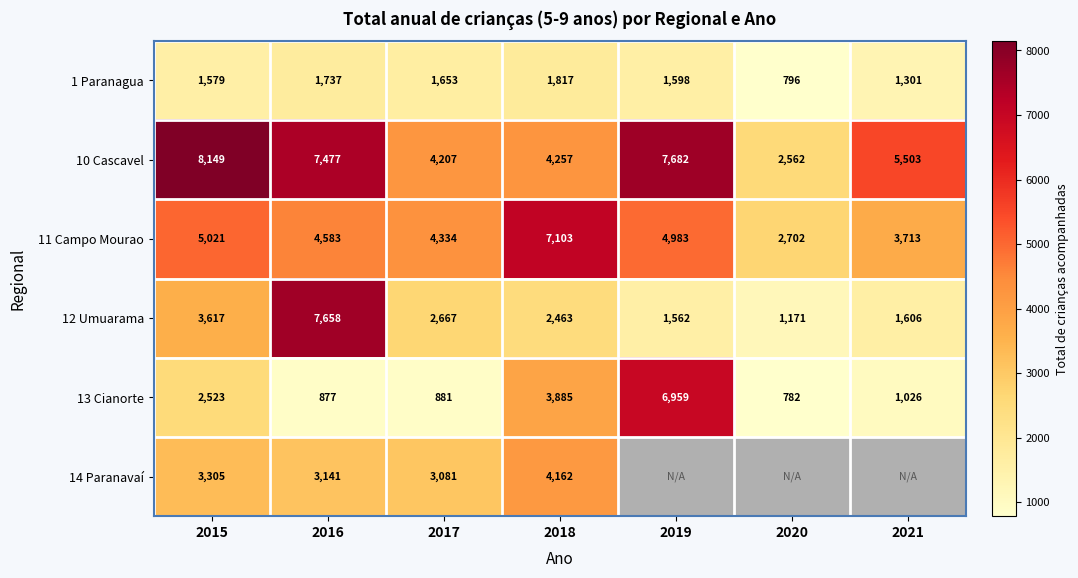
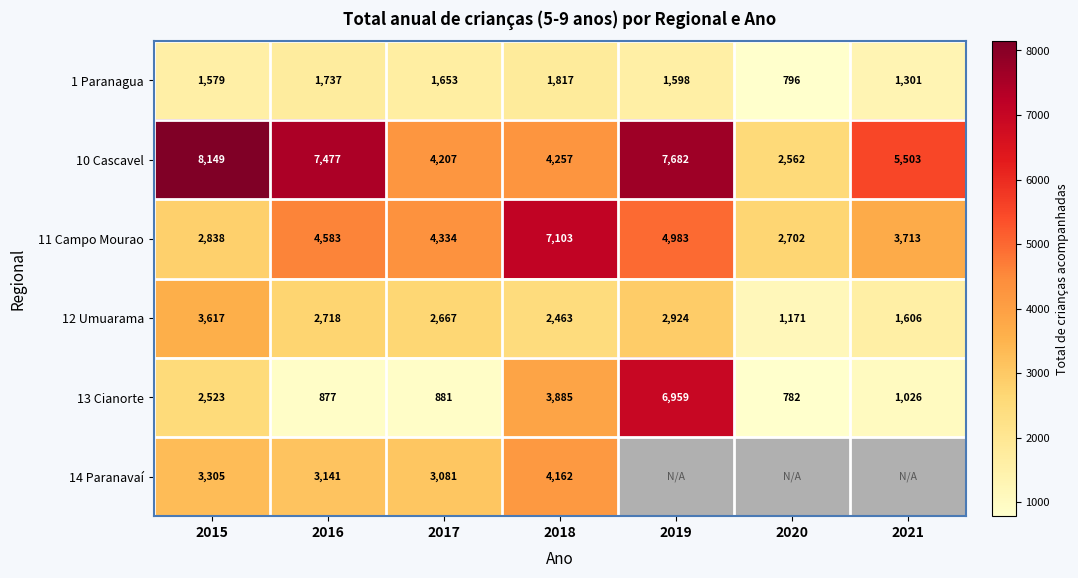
11 Campo Mourao, 2015: 5,021 -> 2,838
12 Umuarama, 2016: 7,658 -> 2,718
12 Umuarama, 2019: 1,562 -> 2,924
